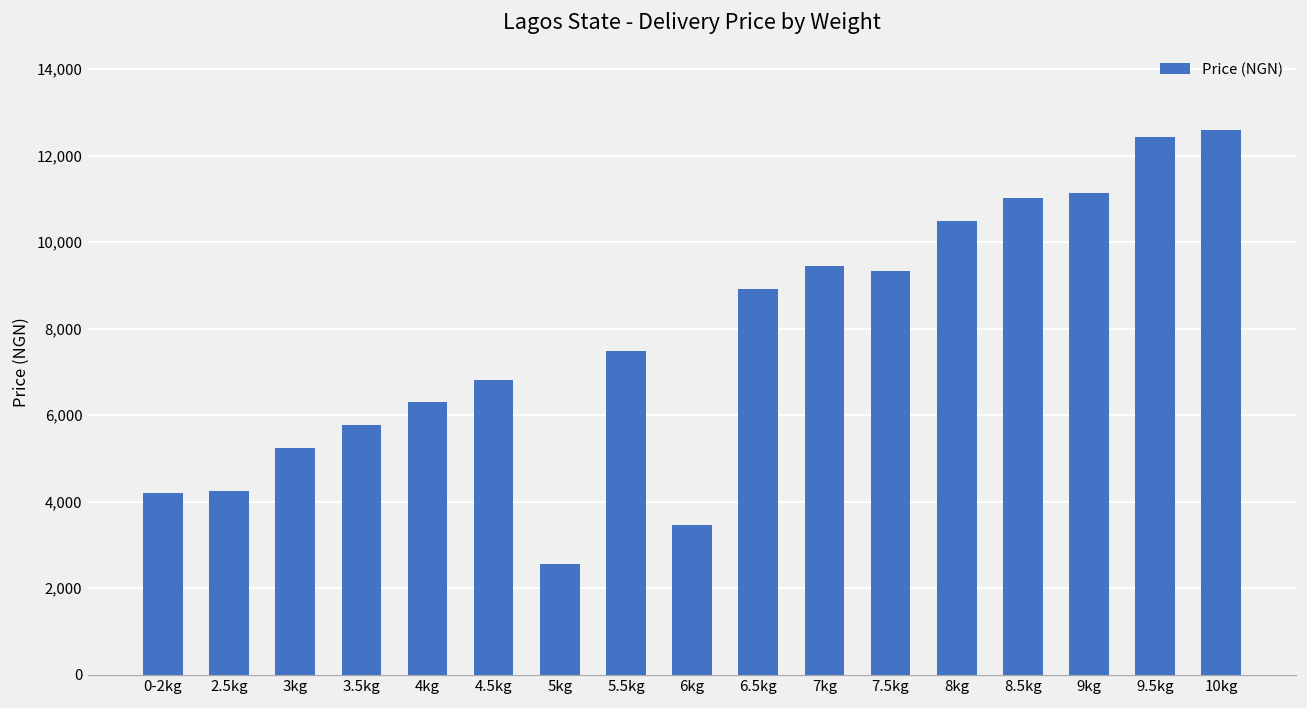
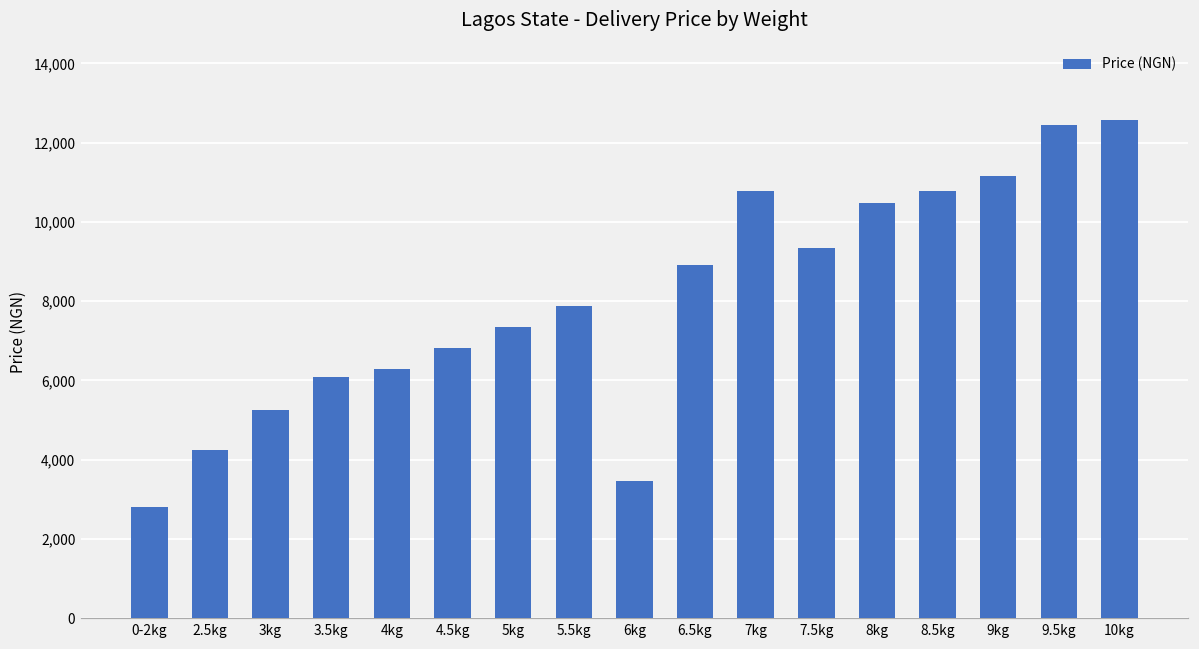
0-2kg: 4,200 -> 2,800
3.5kg: 5,800 -> 6,100
5kg: 2,600 -> 7,300
5.5kg: 7,500 -> 7,900
7kg: 9,400 -> 10,800
8.5kg: 11,000 -> 10,800
